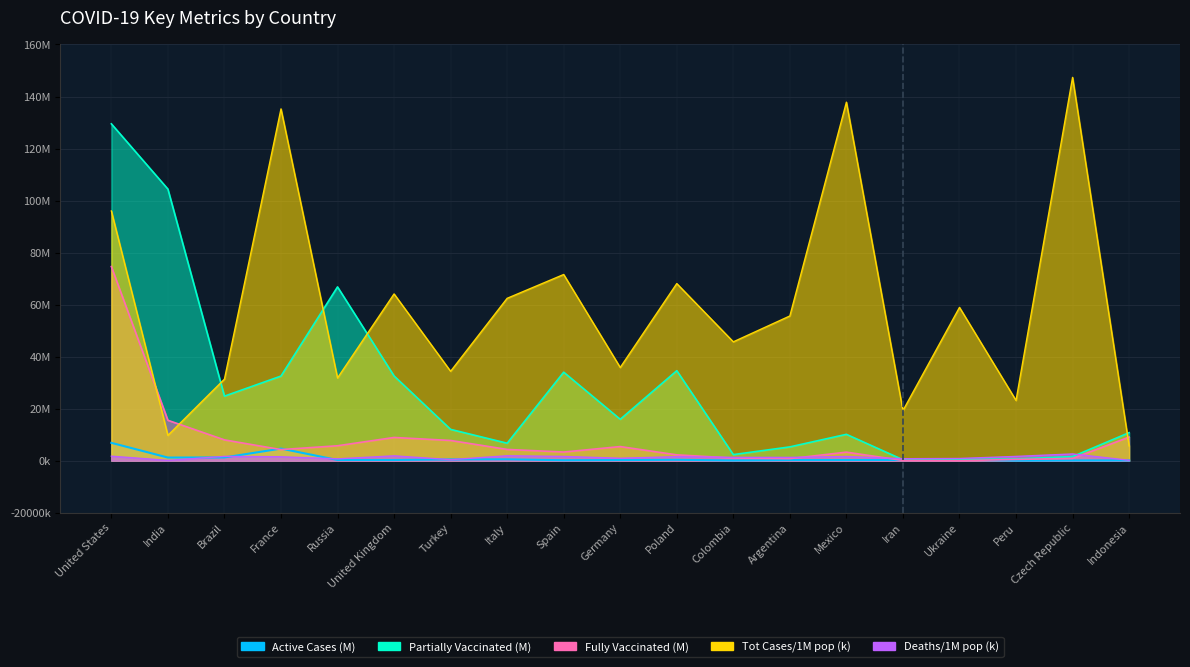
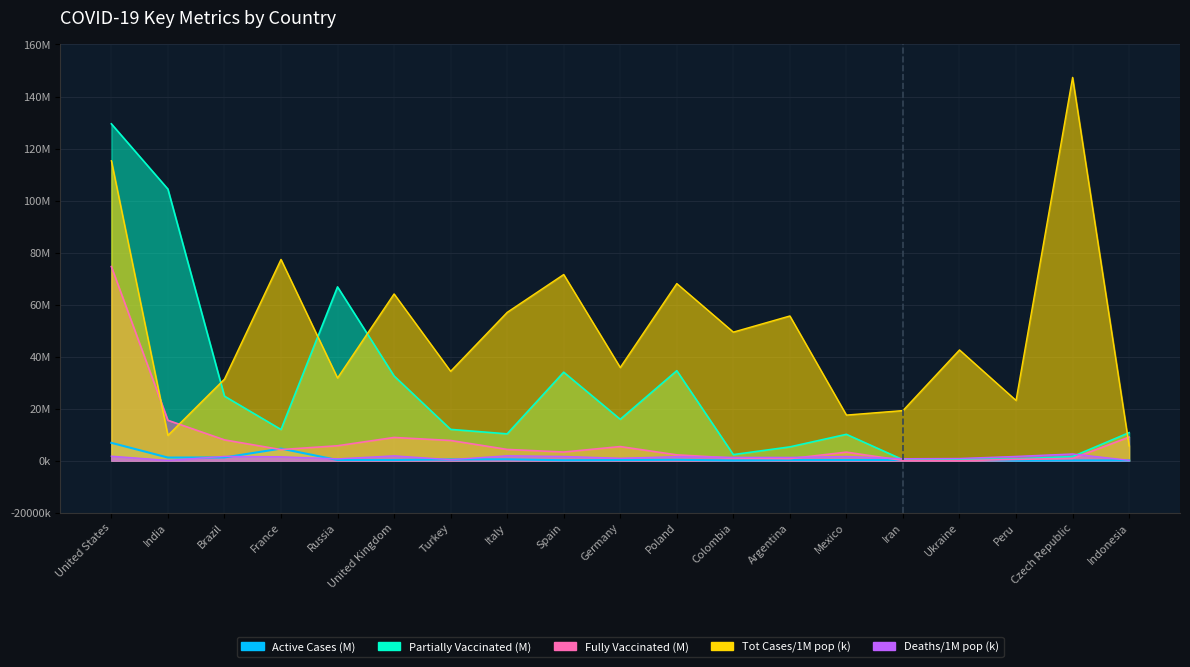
Tot Cases/1M pop (k), United States: 96000000 -> 115000000
Partially Vaccinated (M), France: 33000000 -> 12000000
Tot Cases/1M pop (k), France: 135000000 -> 77000000
Partially Vaccinated (M), Italy: 7000000 -> 10000000
Tot Cases/1M pop (k), Italy: 62000000 -> 57000000
Tot Cases/1M pop (k), Colombia: 46000000 -> 49000000
Tot Cases/1M pop (k), Mexico: 138000000 -> 18000000
Tot Cases/1M pop (k), Ukraine: 59000000 -> 43000000
